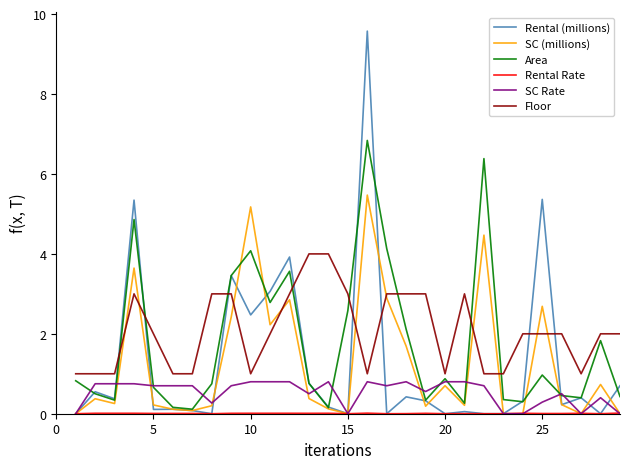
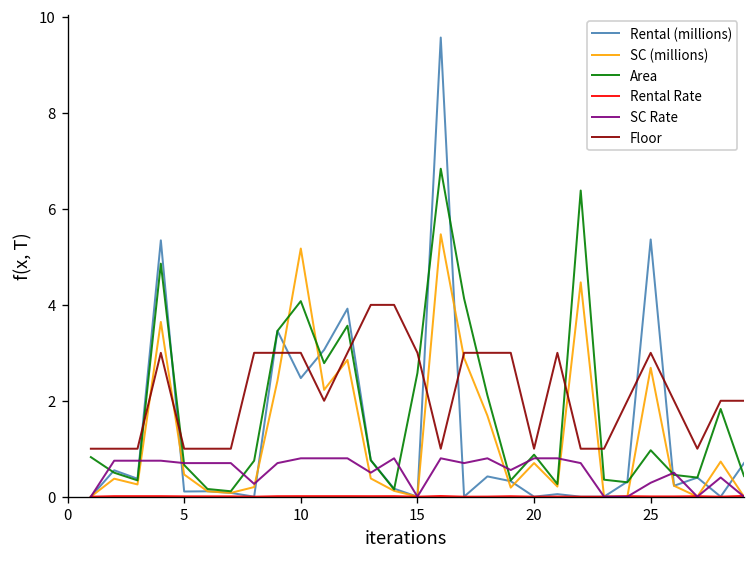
SC (millions), 5: 0.2 -> 0.5
Floor, 5: 2 -> 1
Floor, 10: 1 -> 3
Floor, 25: 2 -> 3
